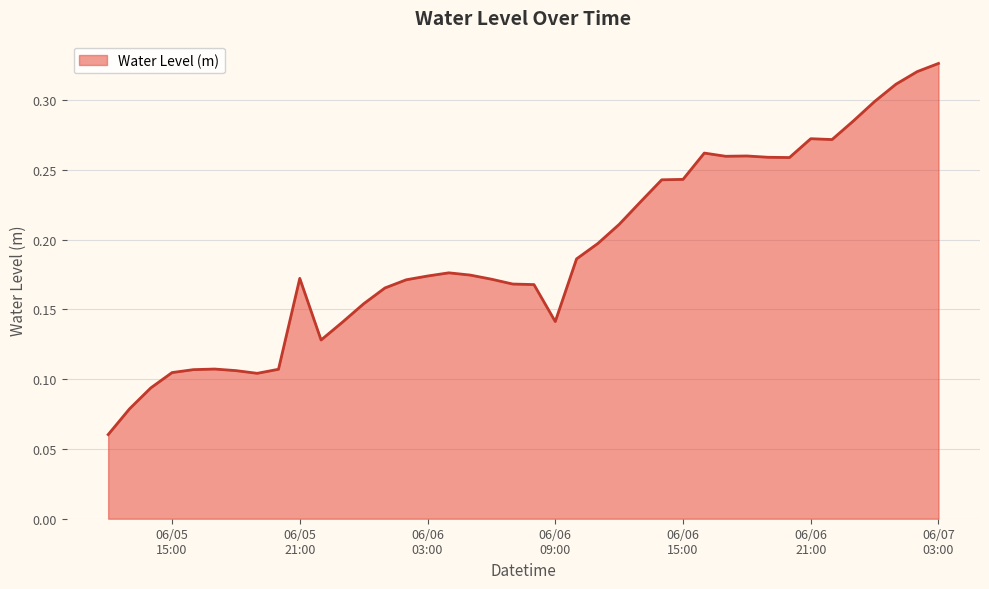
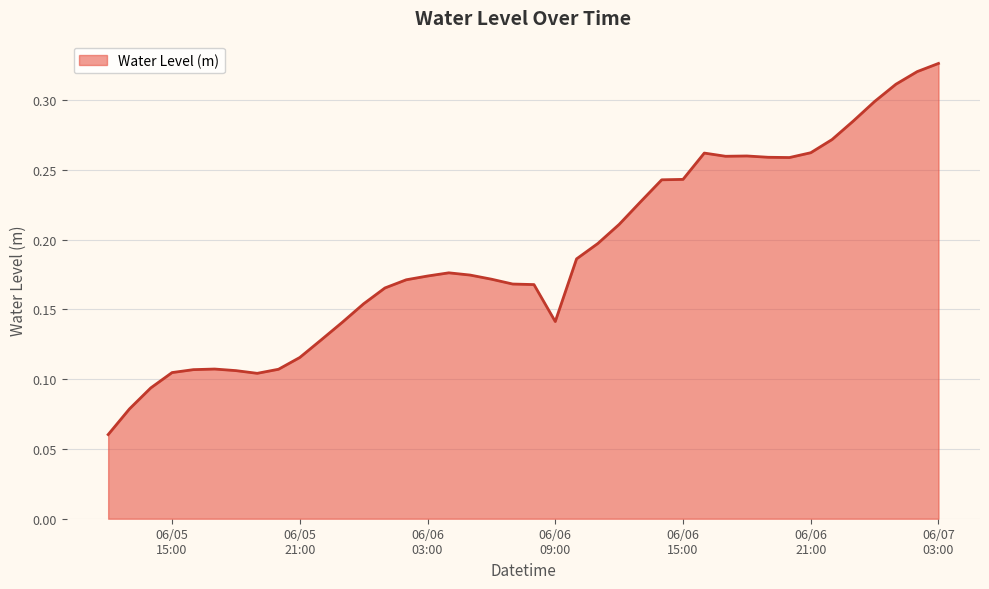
06/05 21:00: 0.172 -> 0.116
06/06 21:00: 0.272 -> 0.262
